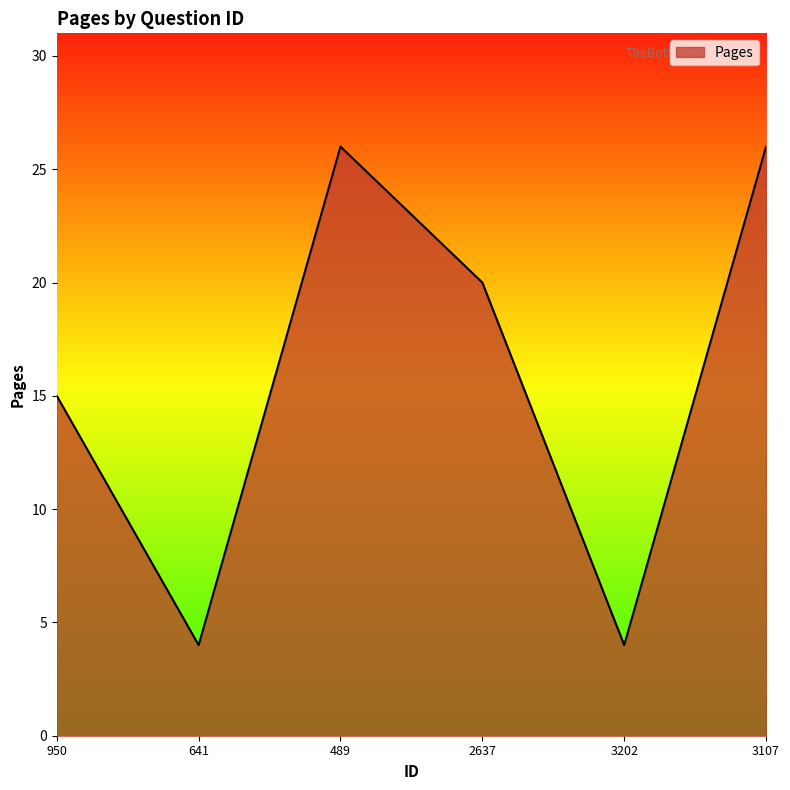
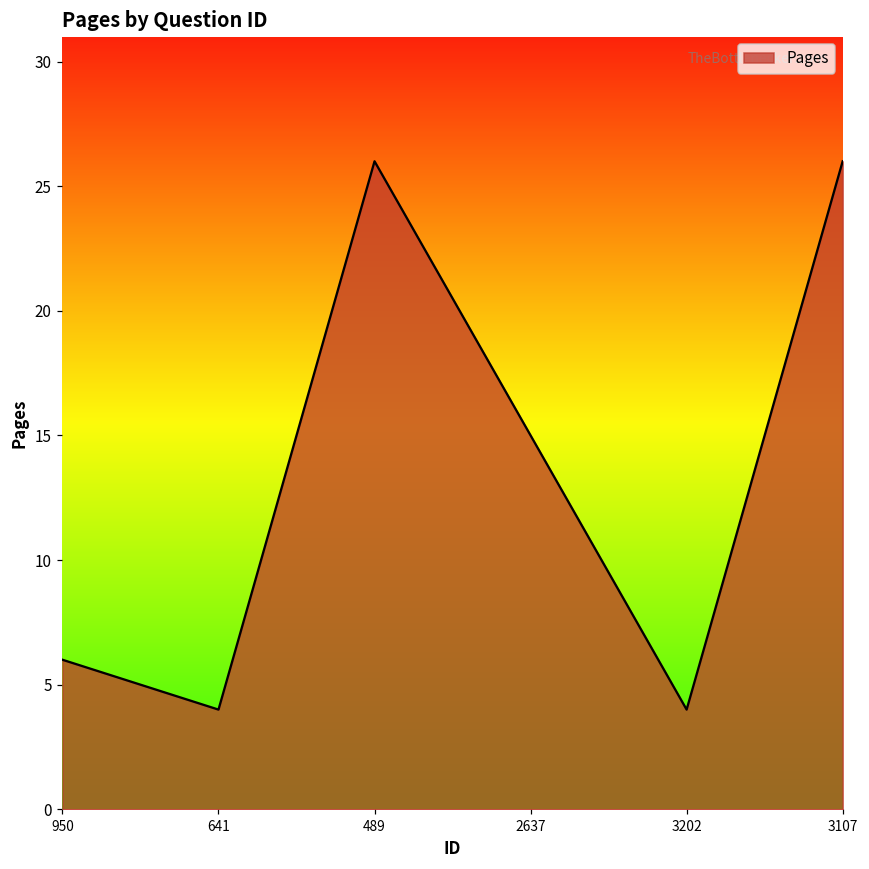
950: 15 -> 6
2637: 20 -> 15
